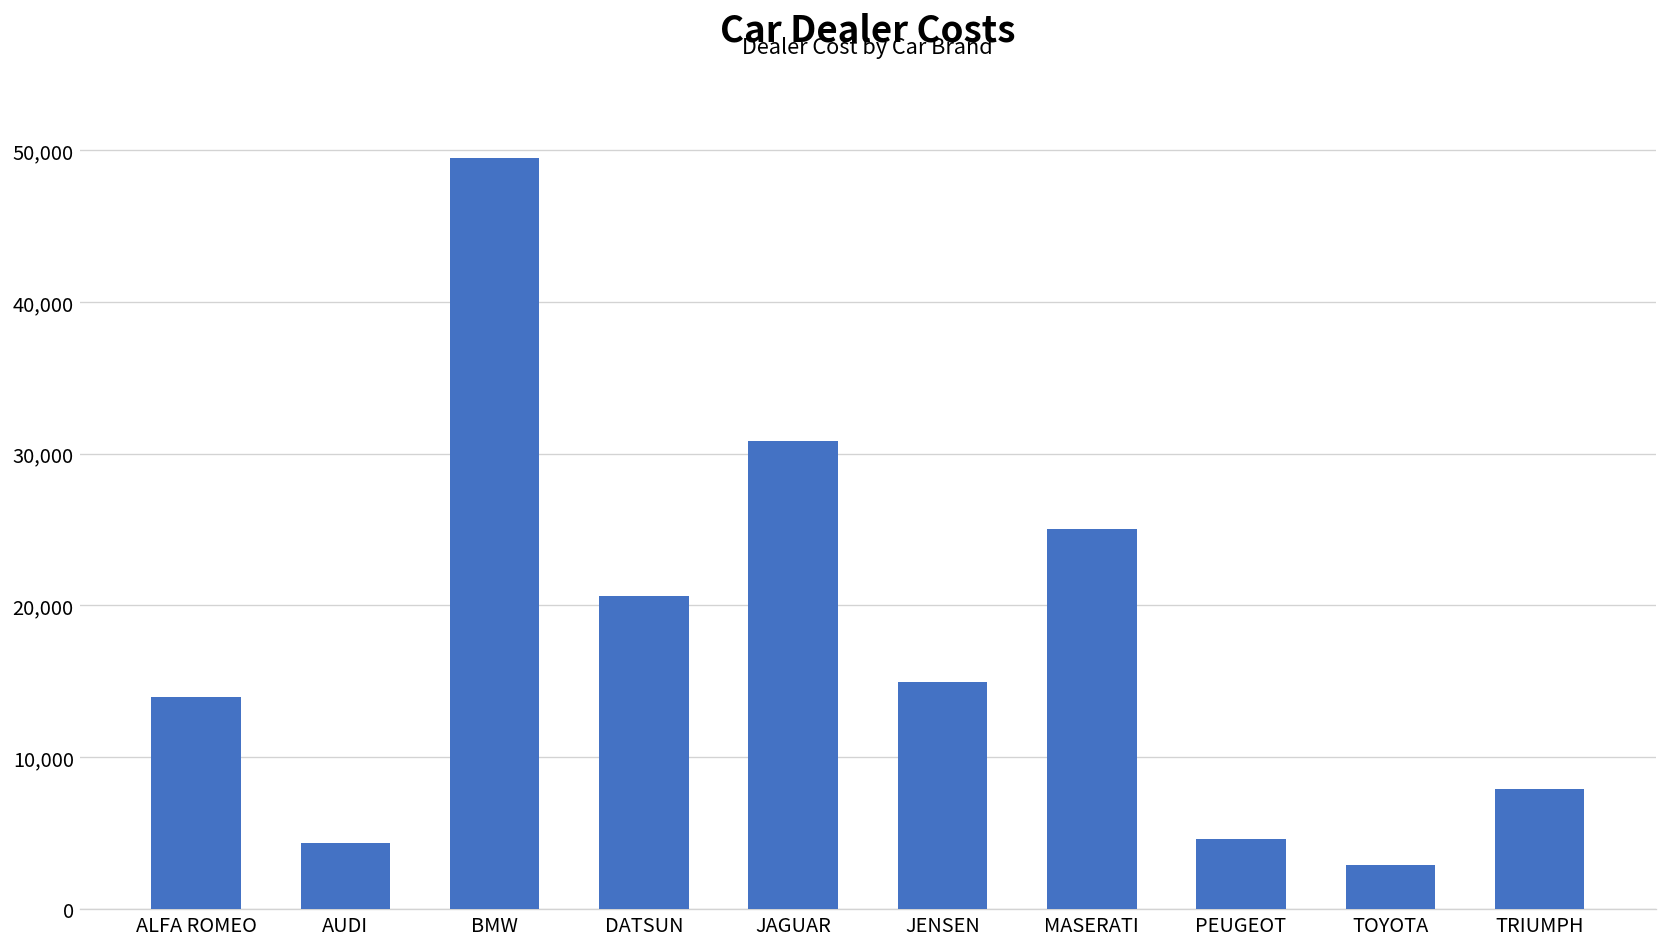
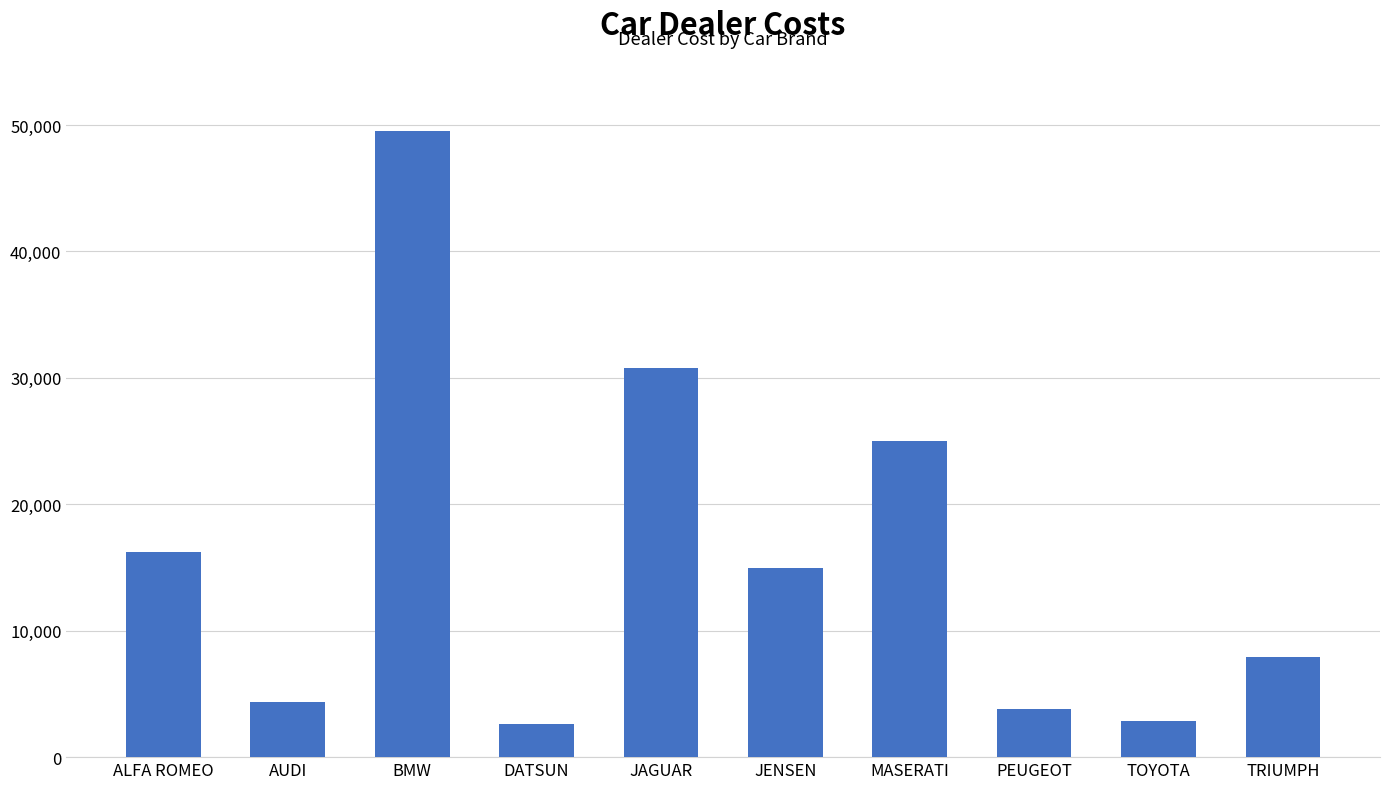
ALFA ROMEO: 13,900 -> 16,200
DATSUN: 20,600 -> 2,600
PEUGEOT: 4,600 -> 3,800
